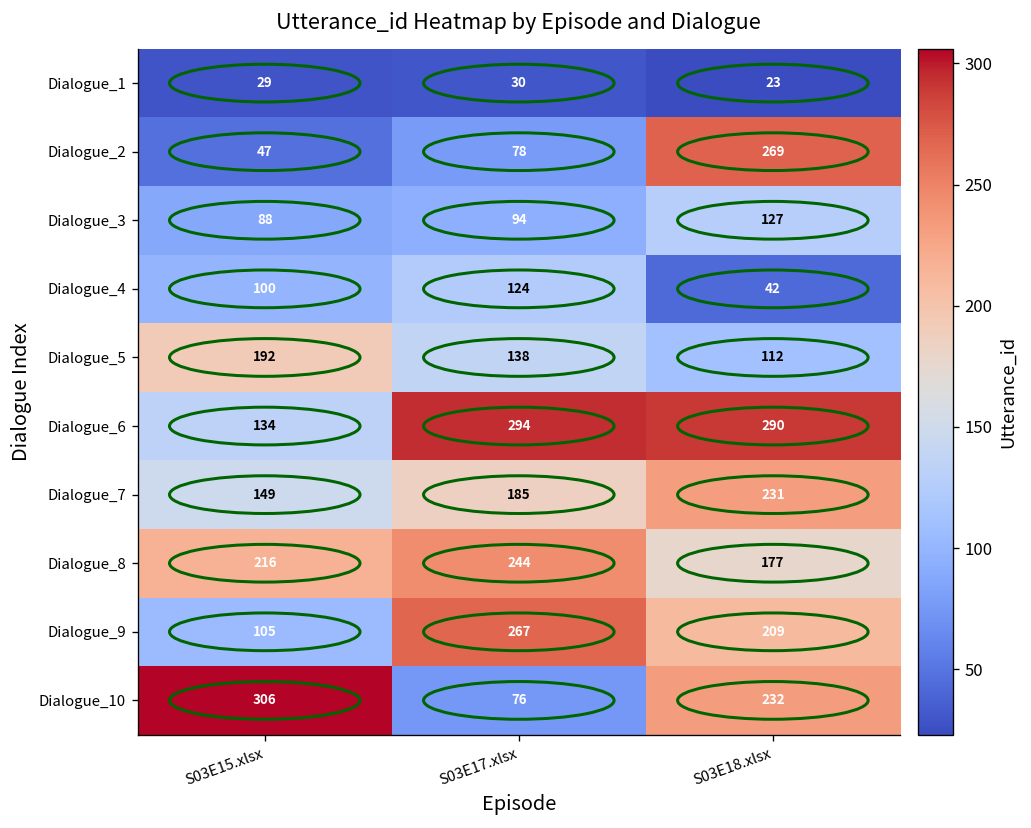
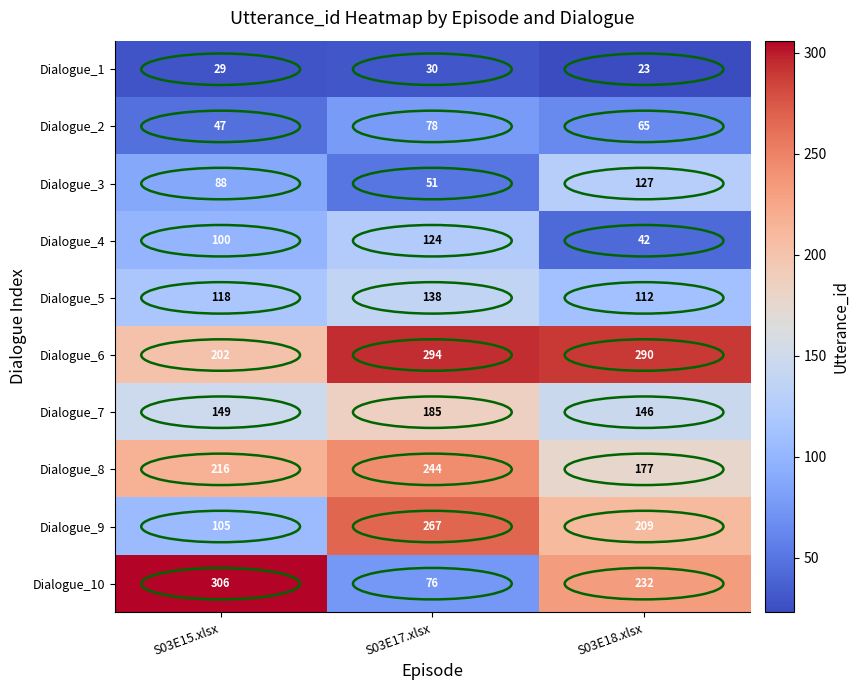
Dialogue_2, S03E18.xlsx: 269 -> 65
Dialogue_3, S03E17.xlsx: 94 -> 51
Dialogue_5, S03E15.xlsx: 192 -> 118
Dialogue_6, S03E15.xlsx: 134 -> 202
Dialogue_7, S03E18.xlsx: 231 -> 146
